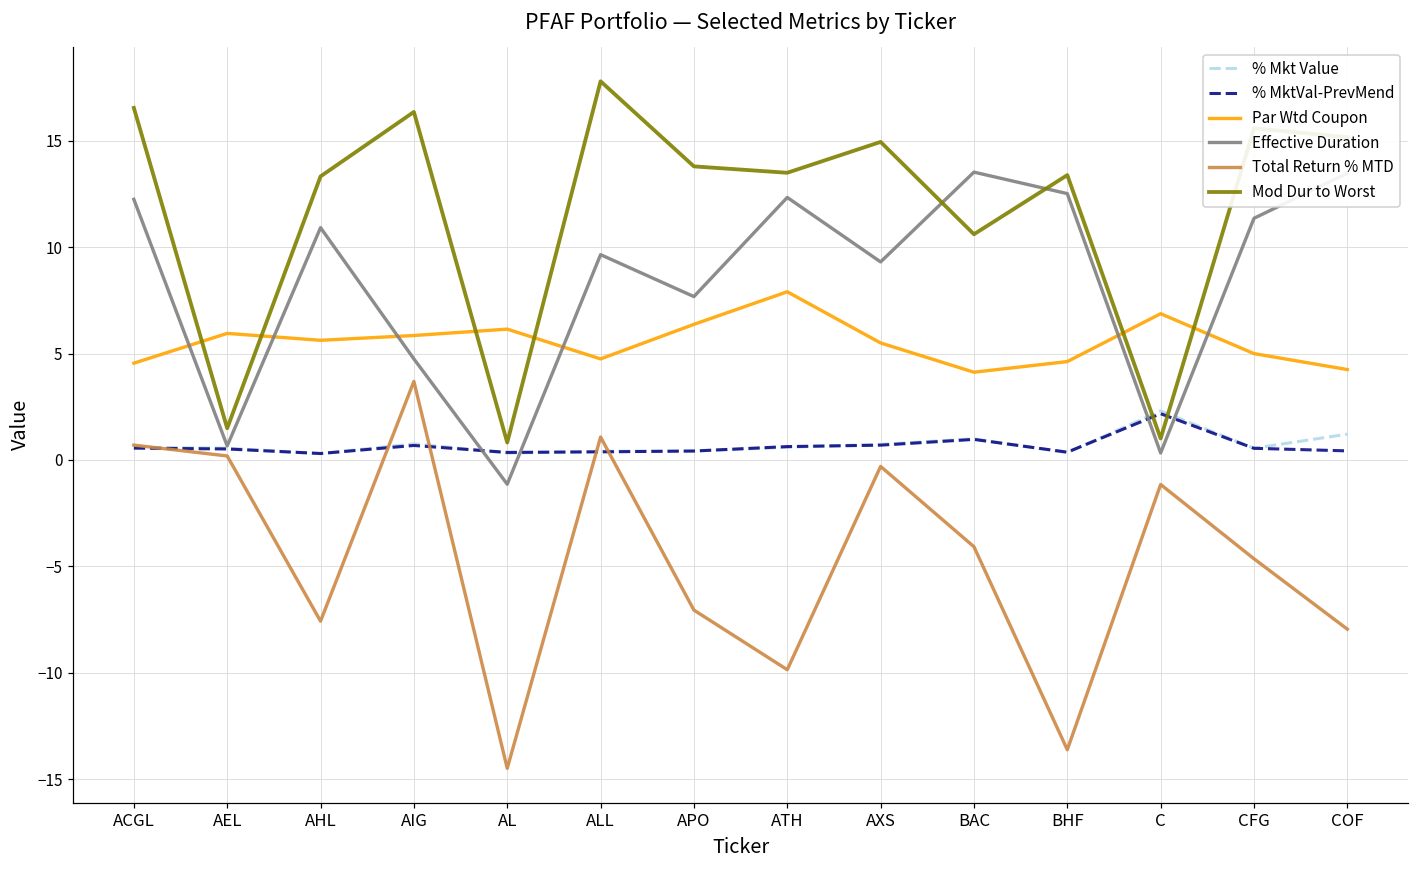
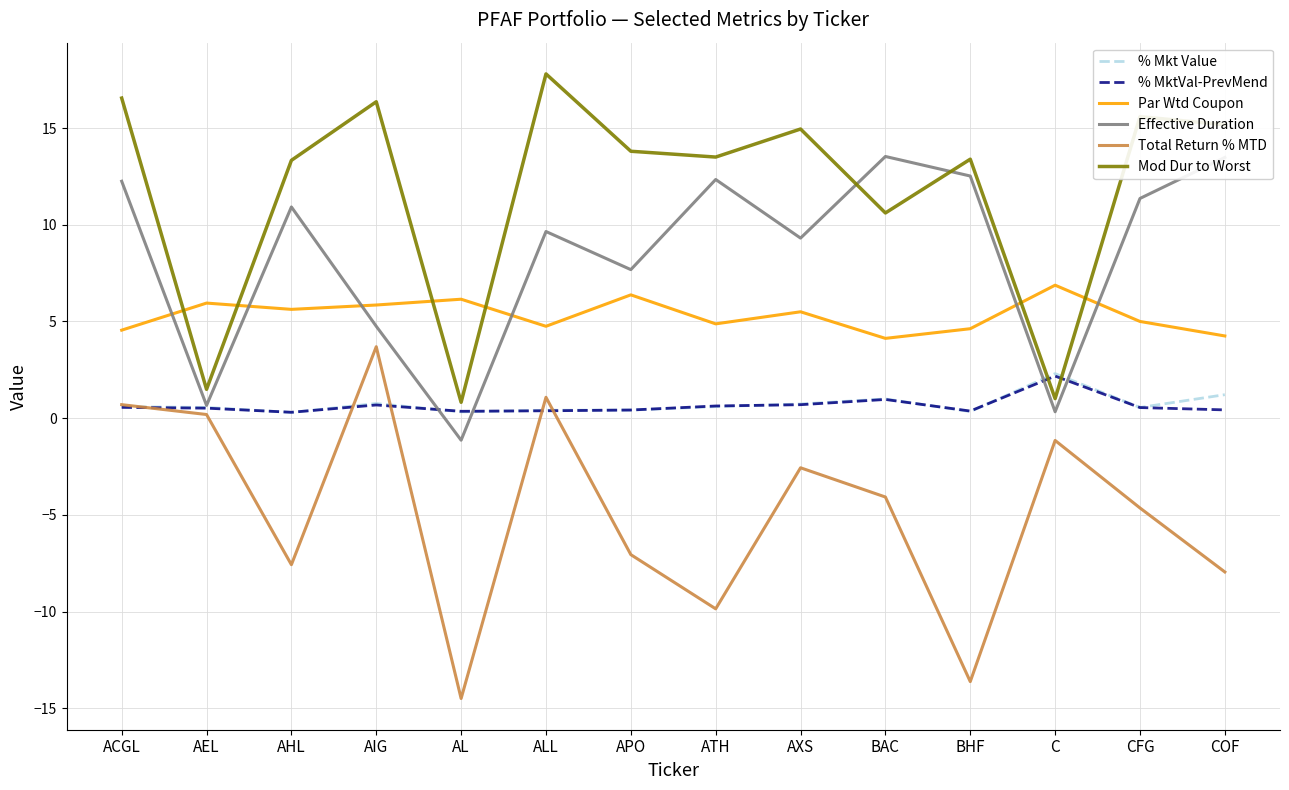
Par Wtd Coupon, ATH: 7.9 -> 4.9
Total Return % MTD, AXS: -0.3 -> -2.6
